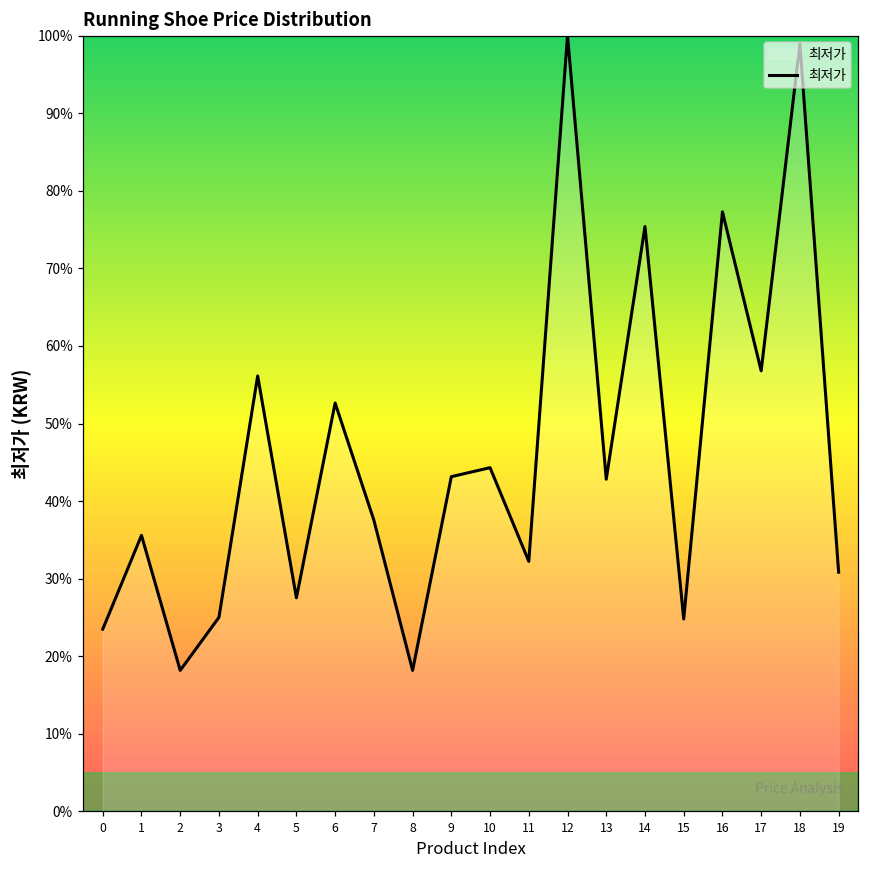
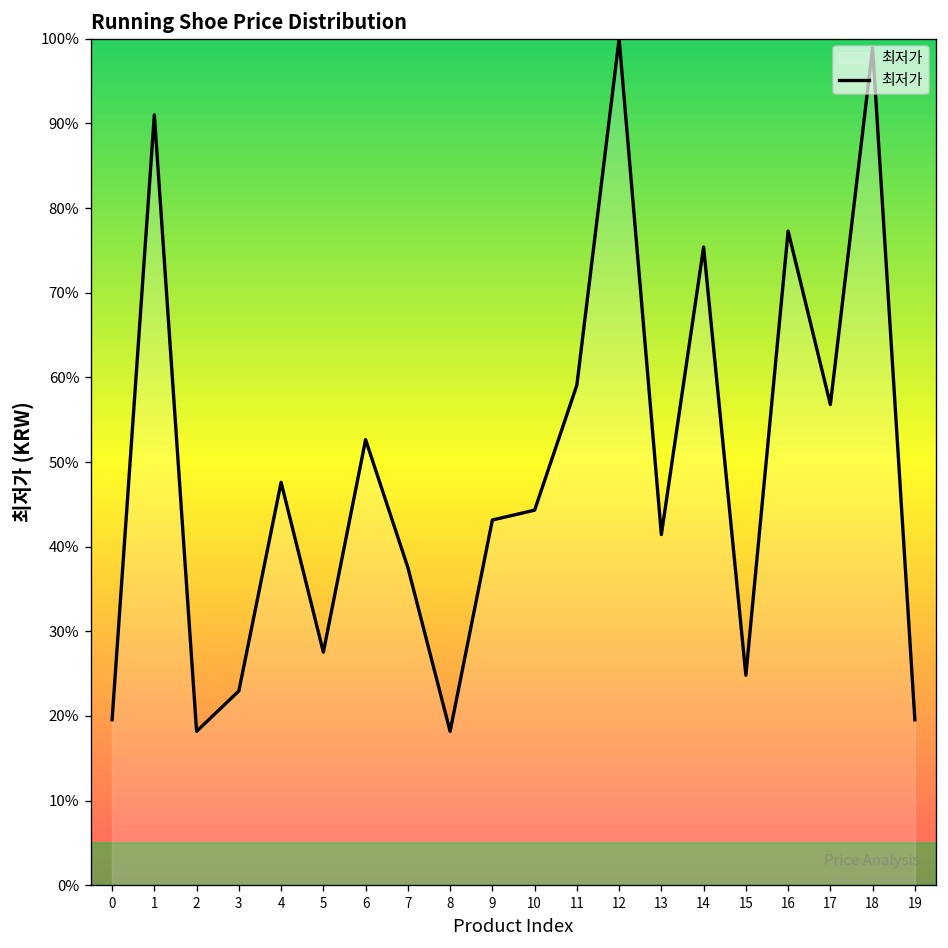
0: 24% -> 20%
1: 36% -> 91%
3: 25% -> 23%
4: 56% -> 48%
11: 32% -> 59%
13: 43% -> 41%
19: 31% -> 20%
